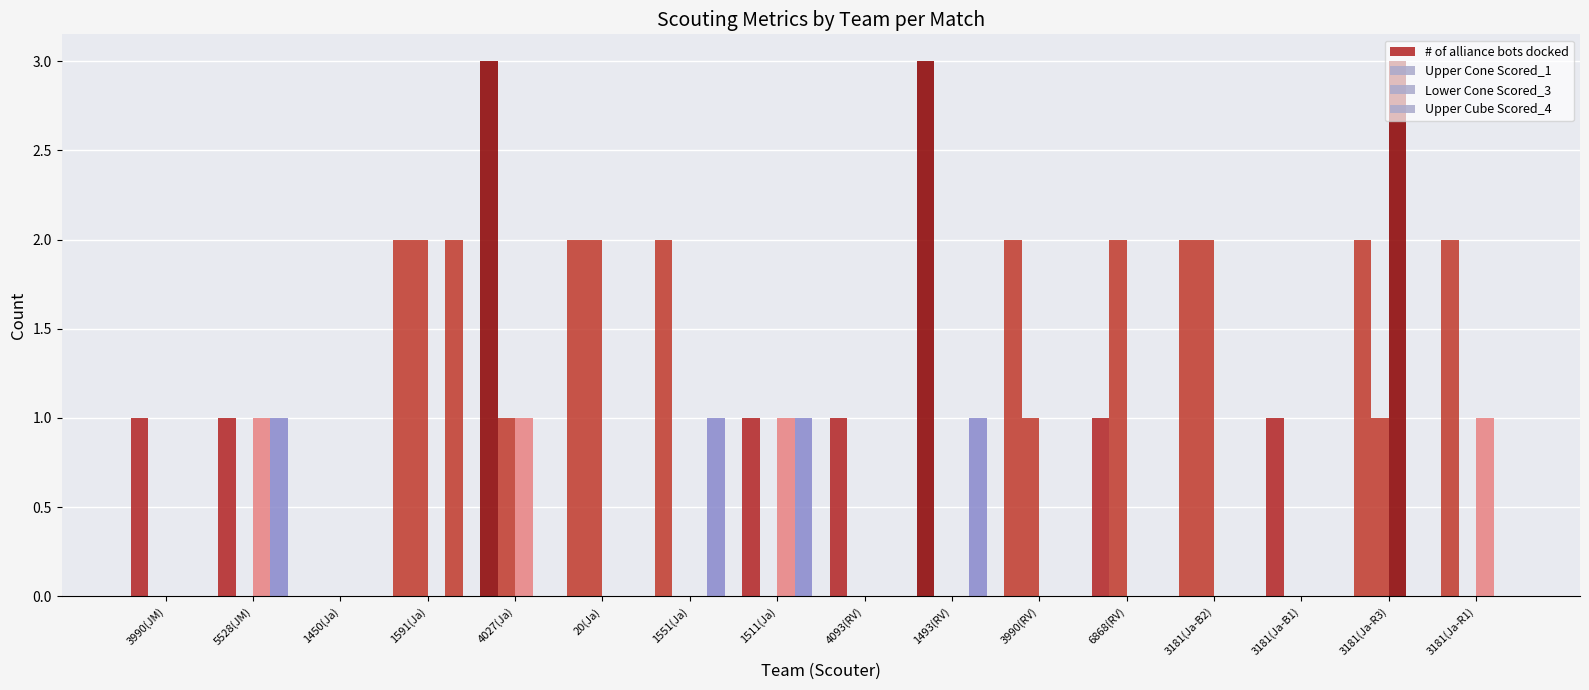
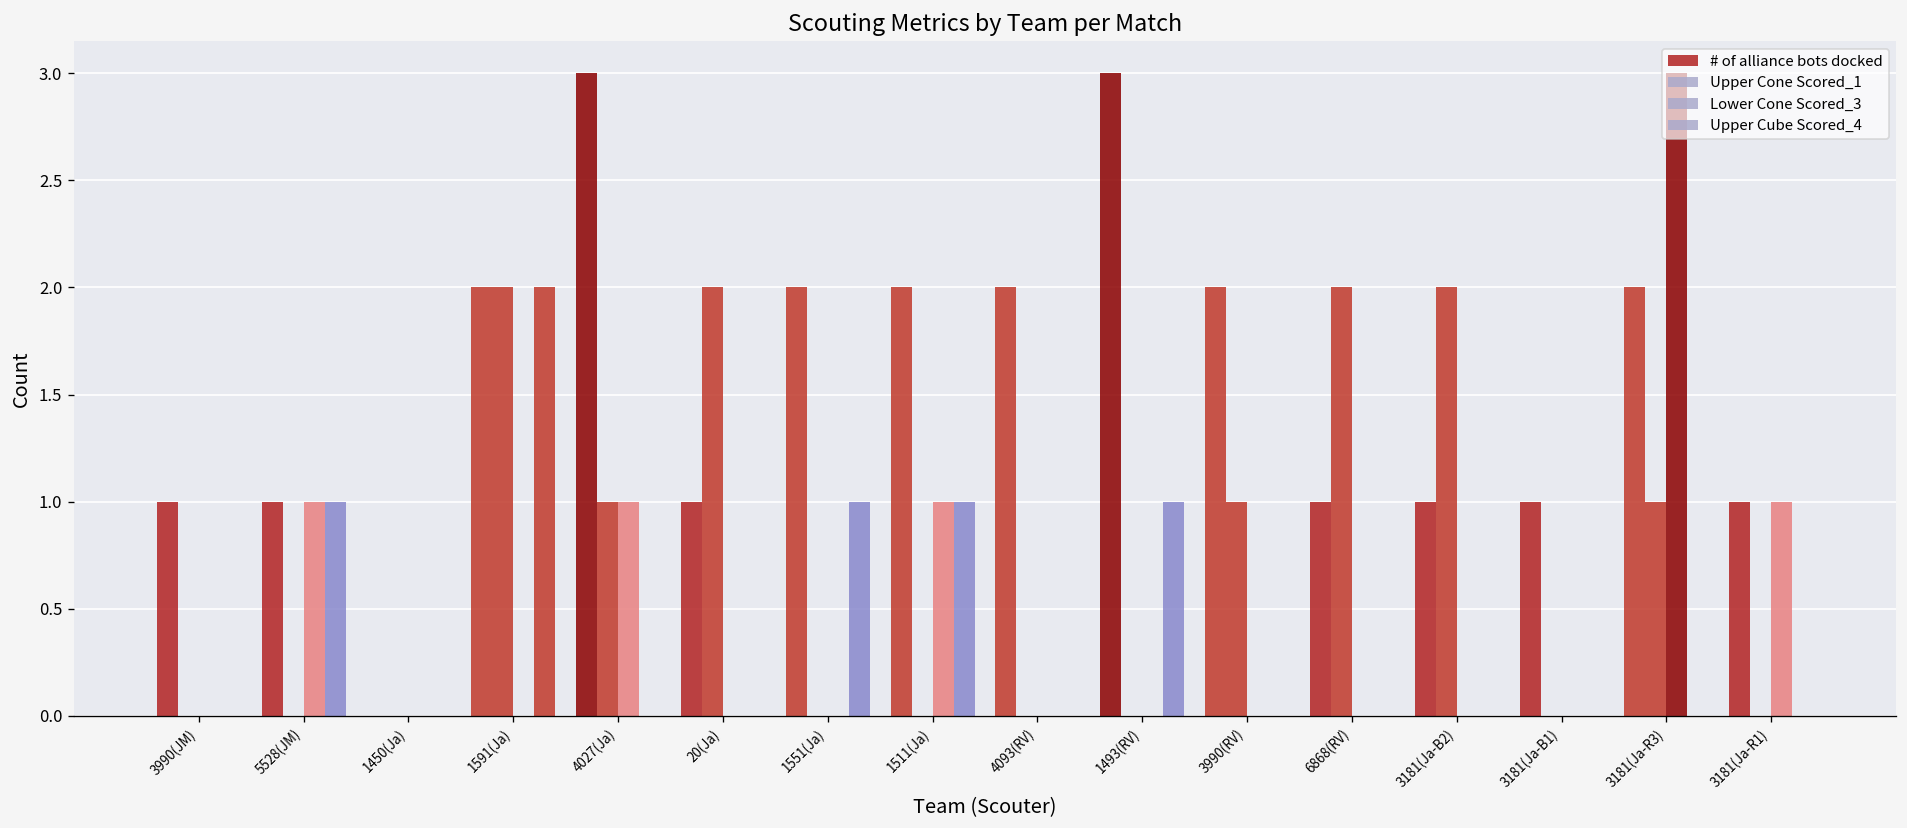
# of alliance bots docked, 20(Ja): 2 -> 1
# of alliance bots docked, 1511(Ja): 1 -> 2
# of alliance bots docked, 4093(RV): 1 -> 2
# of alliance bots docked, 3181(Ja-B2): 2 -> 1
# of alliance bots docked, 3181(Ja-R1): 2 -> 1
